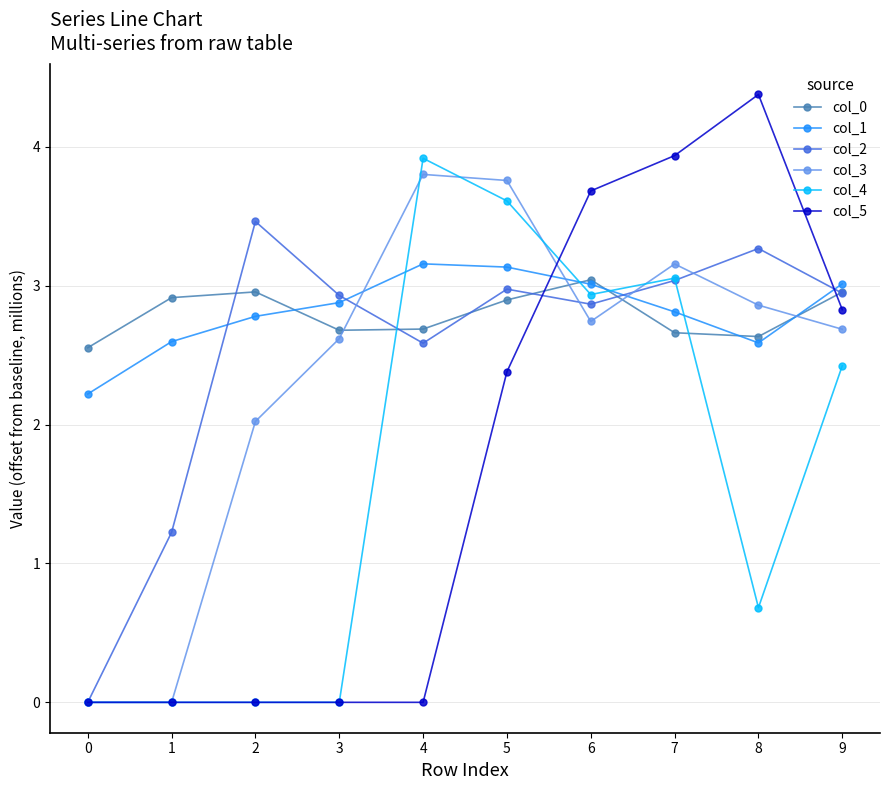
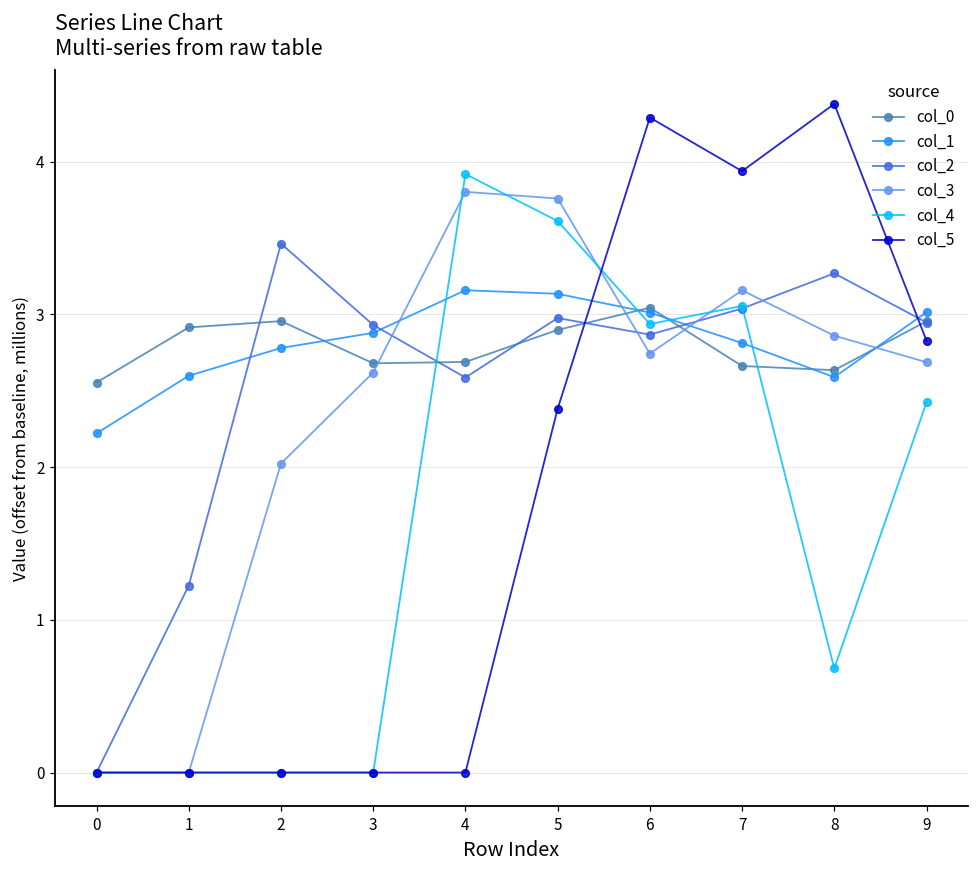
col_5, 6: 3.68 -> 4.29
